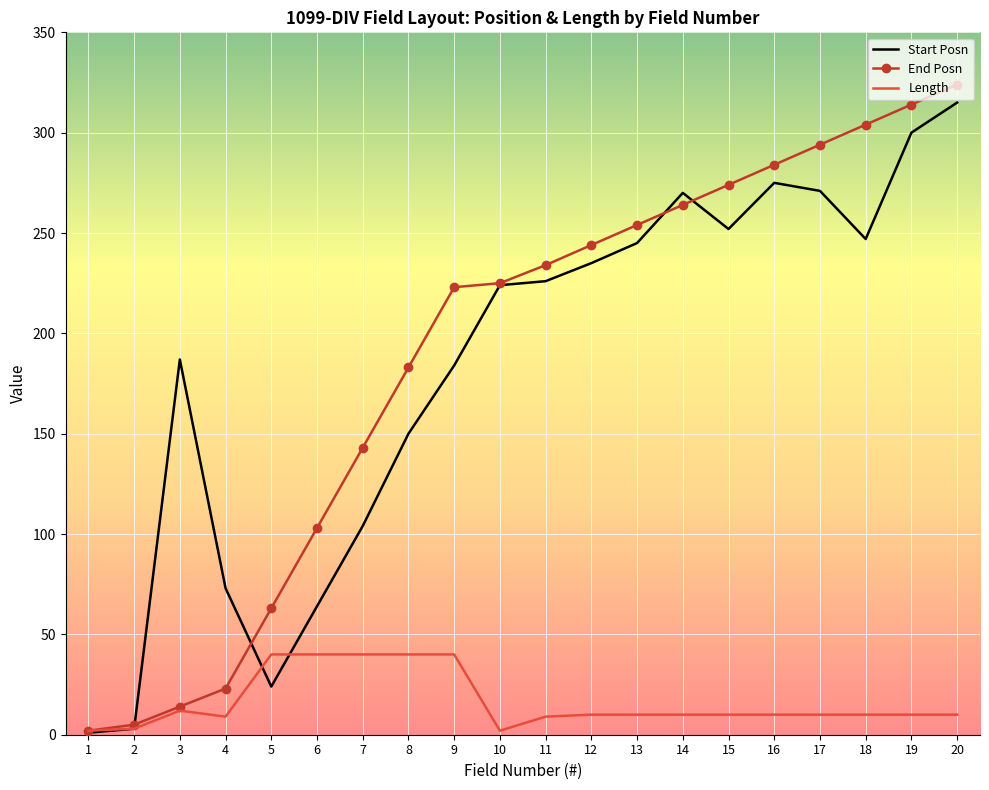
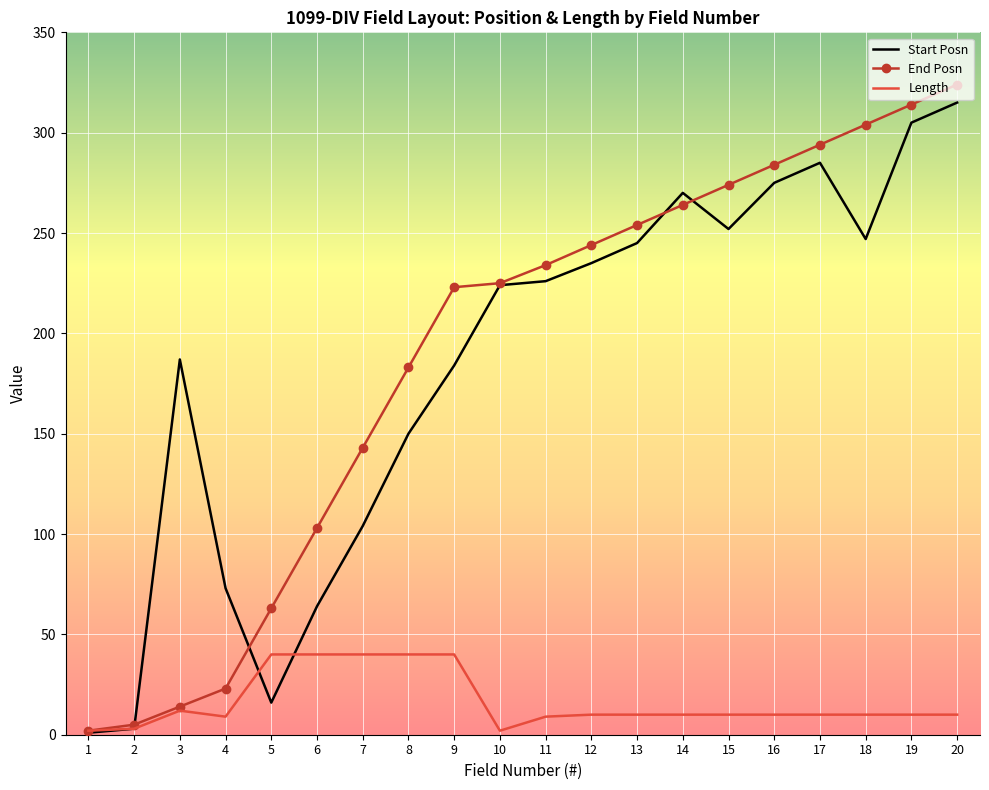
Start Posn, 5: 24 -> 16
Start Posn, 17: 271 -> 285
Start Posn, 19: 300 -> 305
